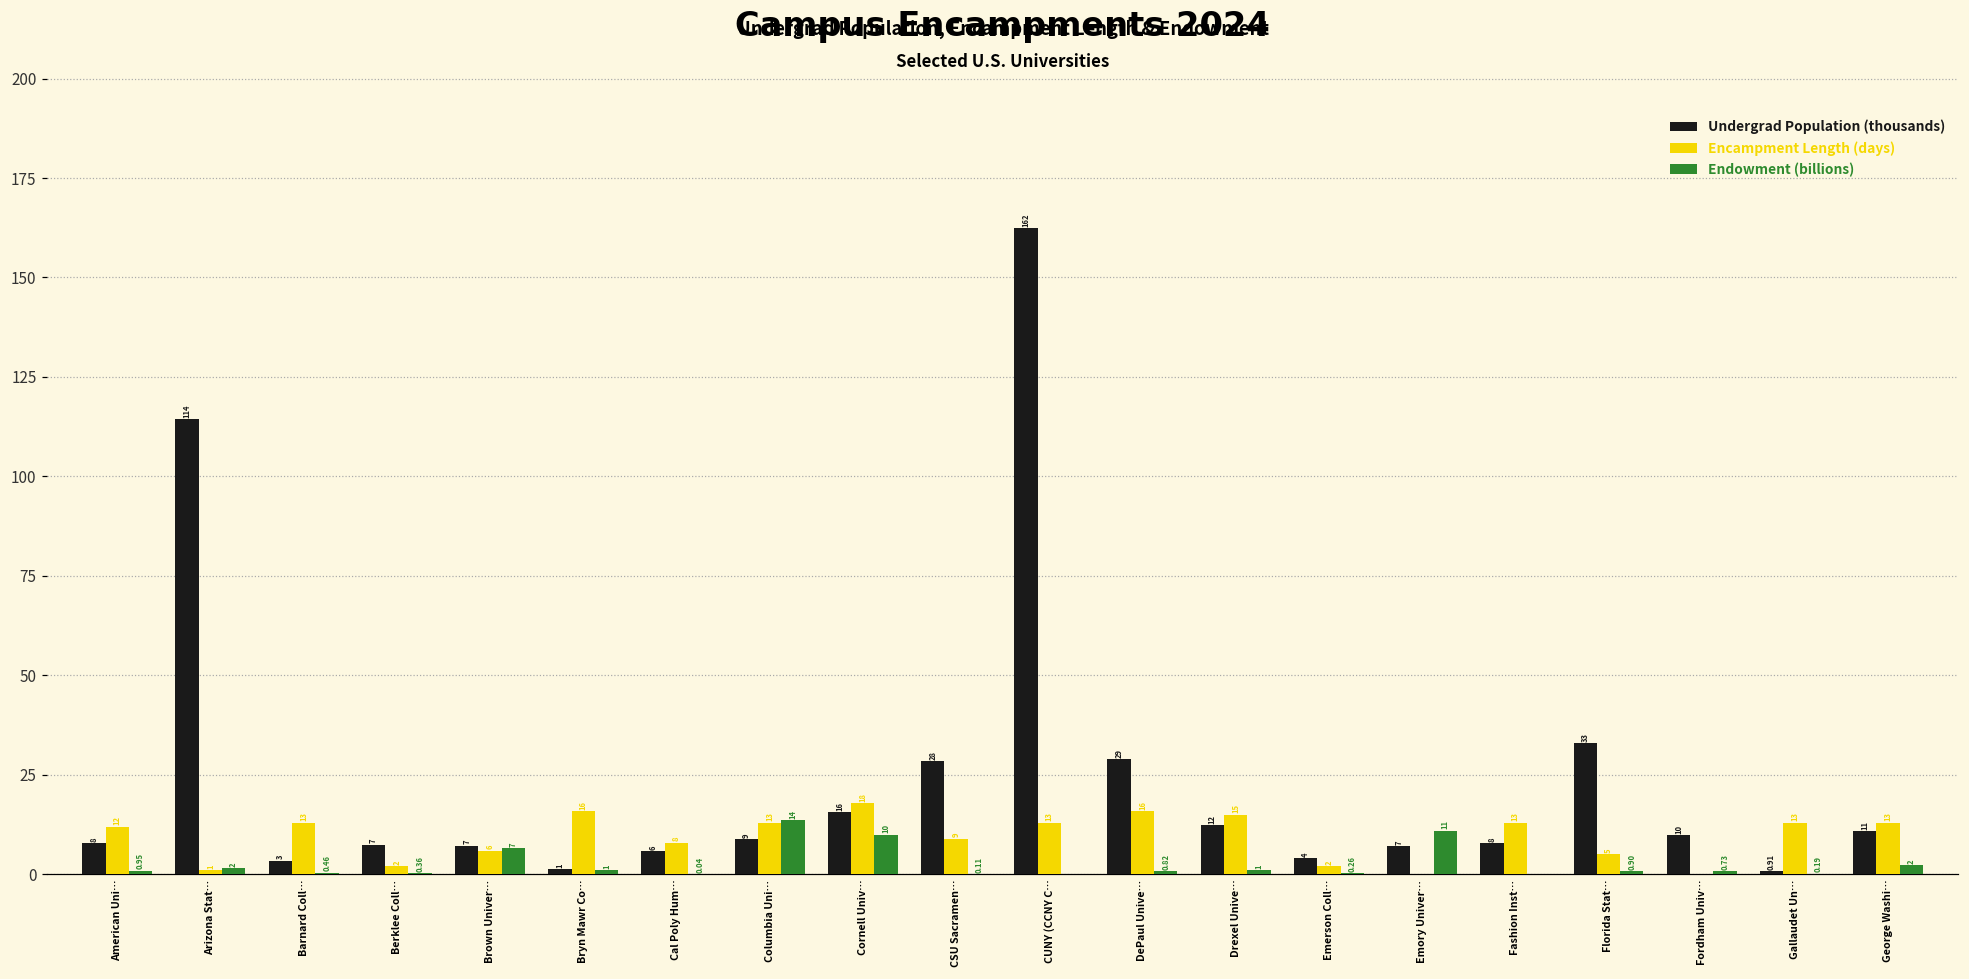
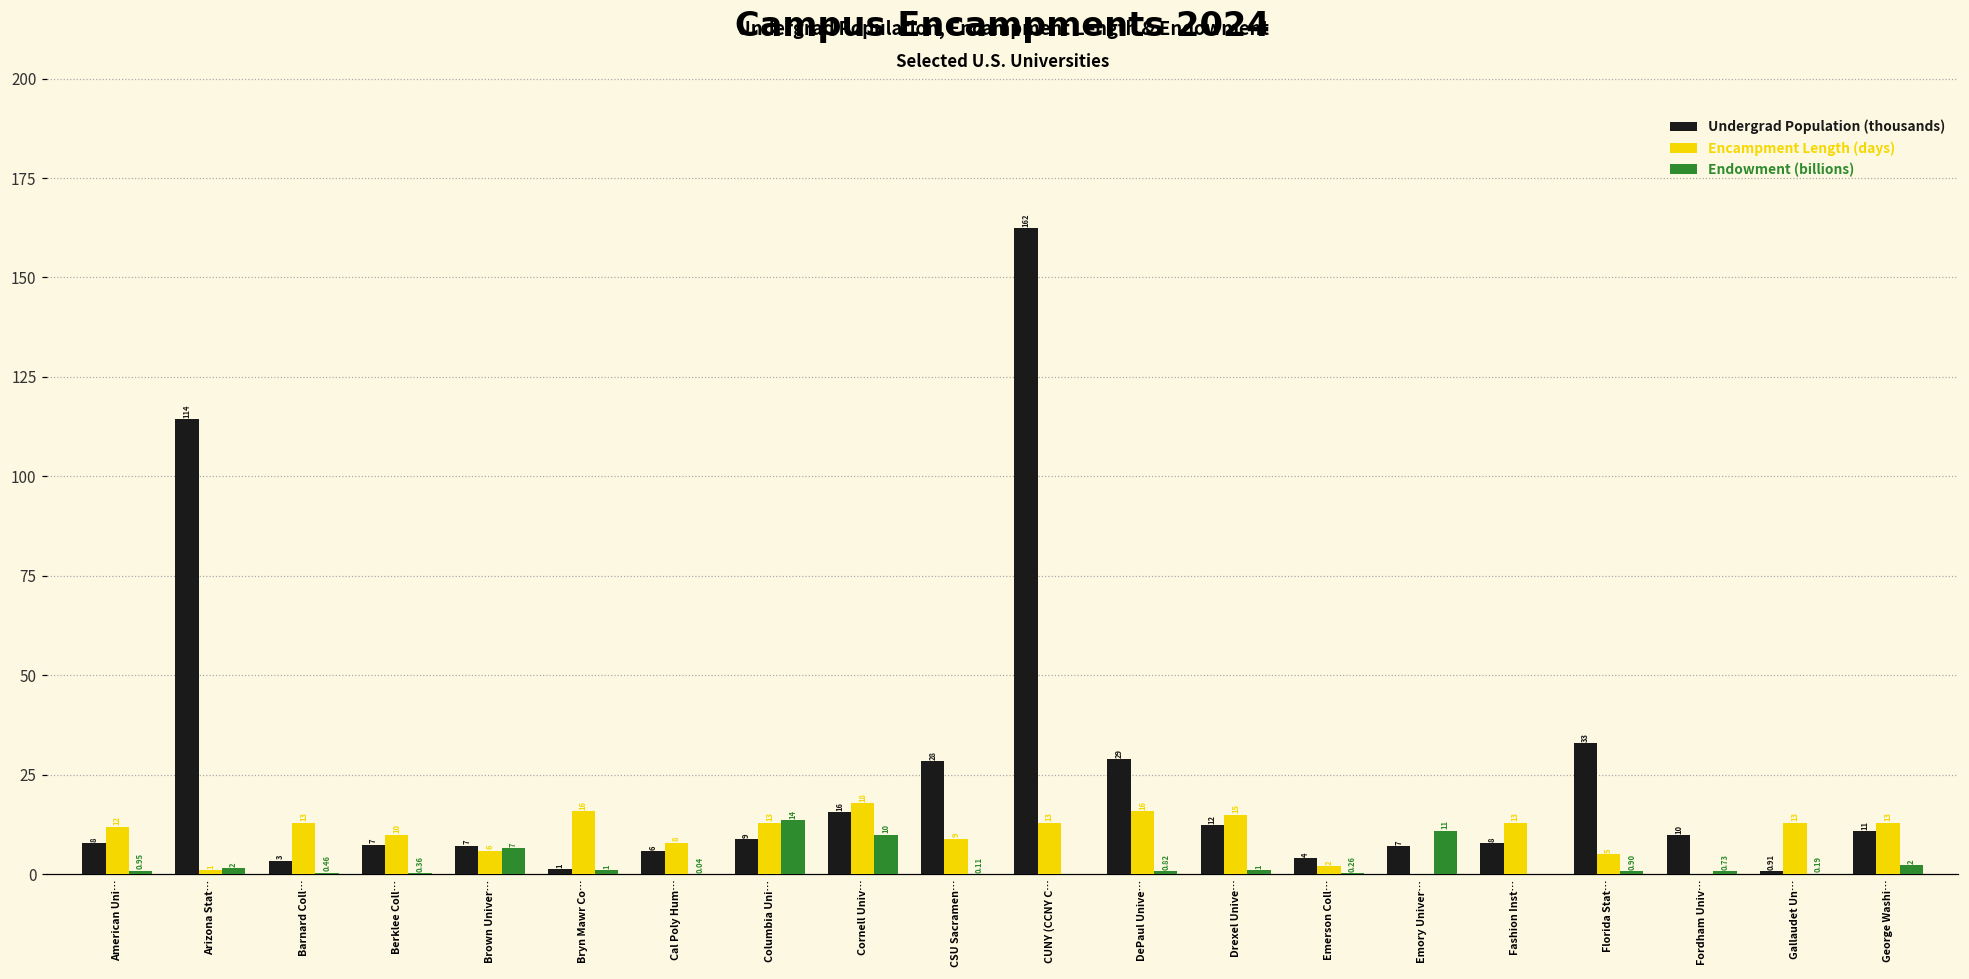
Encampment Length (days), Berklee Coll…: 2 -> 10
